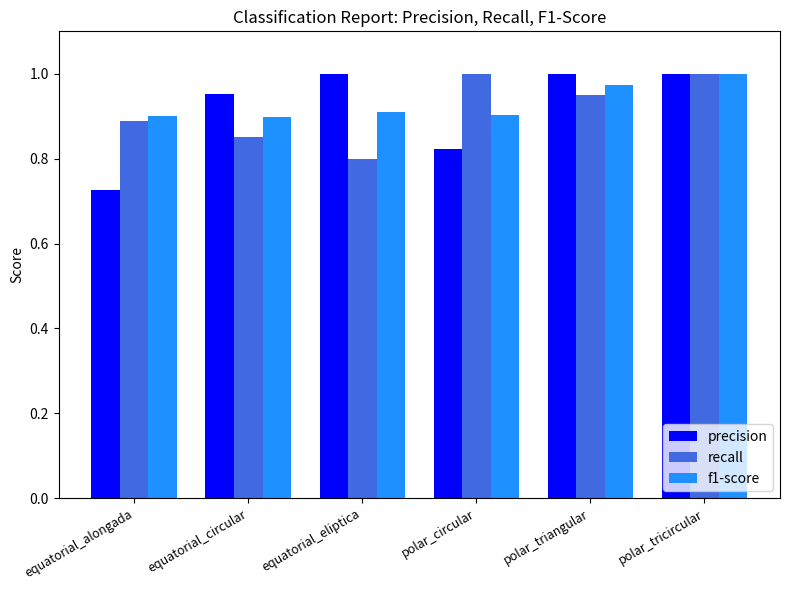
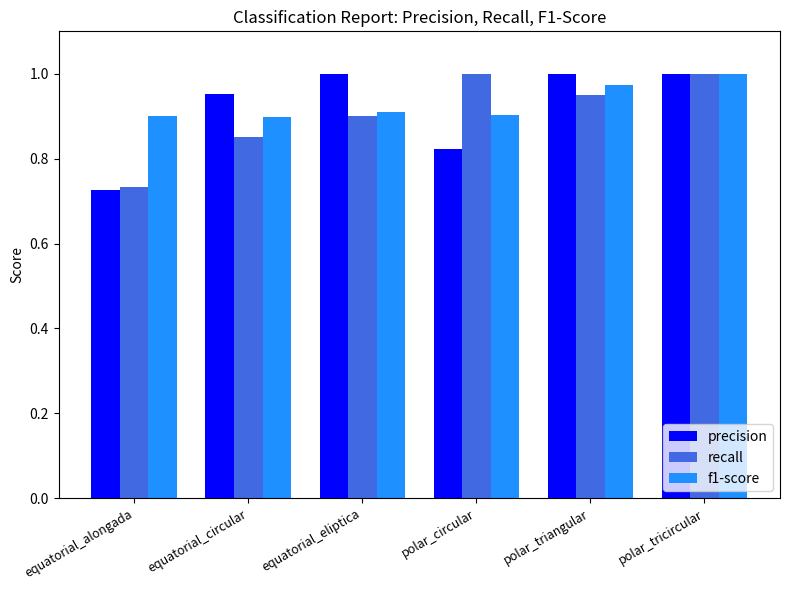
recall, equatorial_alongada: 0.89 -> 0.73
recall, equatorial_eliptica: 0.8 -> 0.9
